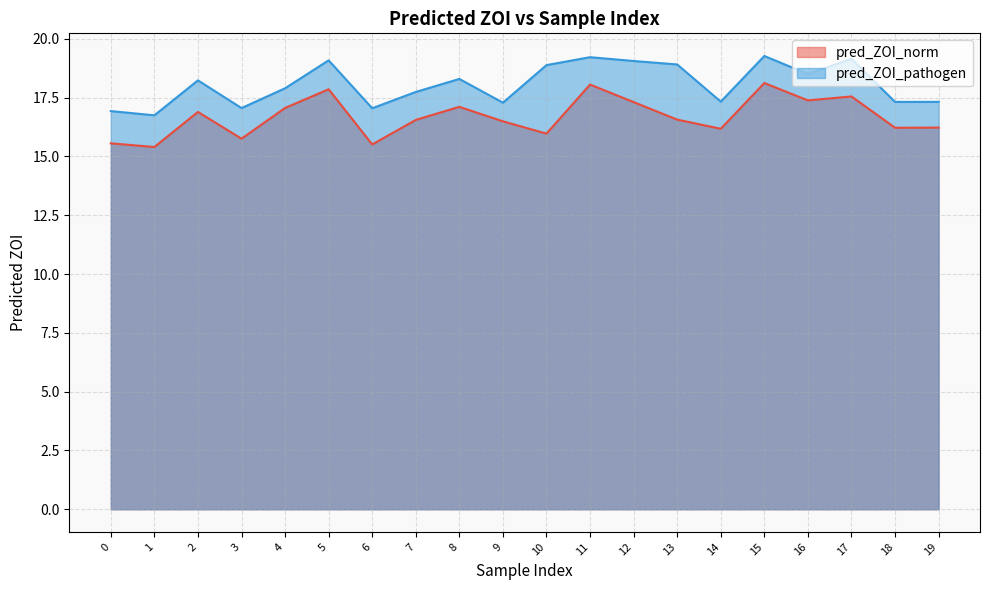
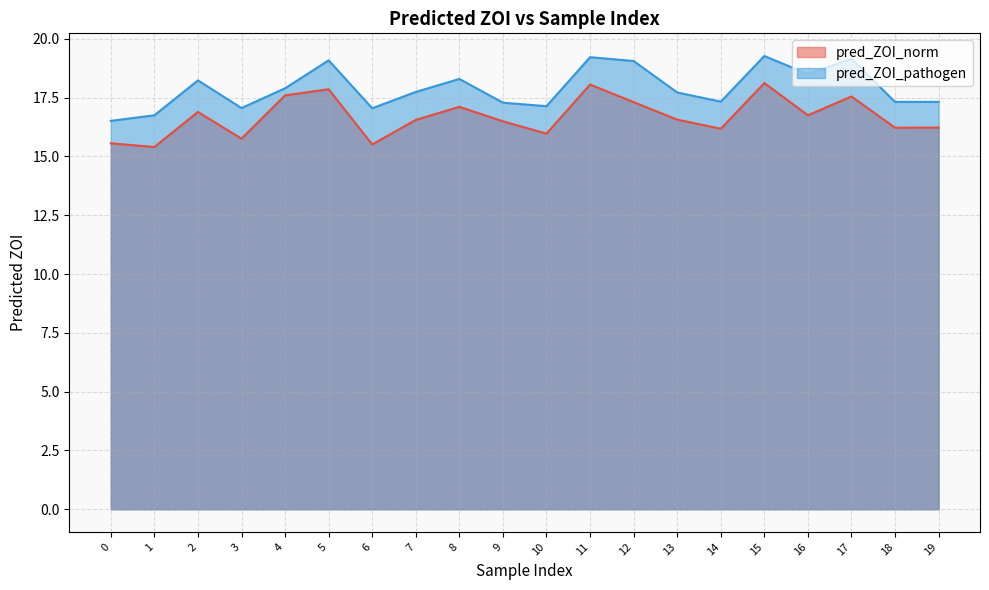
pred_ZOI_pathogen, 0: 16.9 -> 16.5
pred_ZOI_norm, 4: 17.1 -> 17.6
pred_ZOI_pathogen, 10: 18.9 -> 17.1
pred_ZOI_pathogen, 13: 18.9 -> 17.7
pred_ZOI_norm, 16: 17.4 -> 16.8
